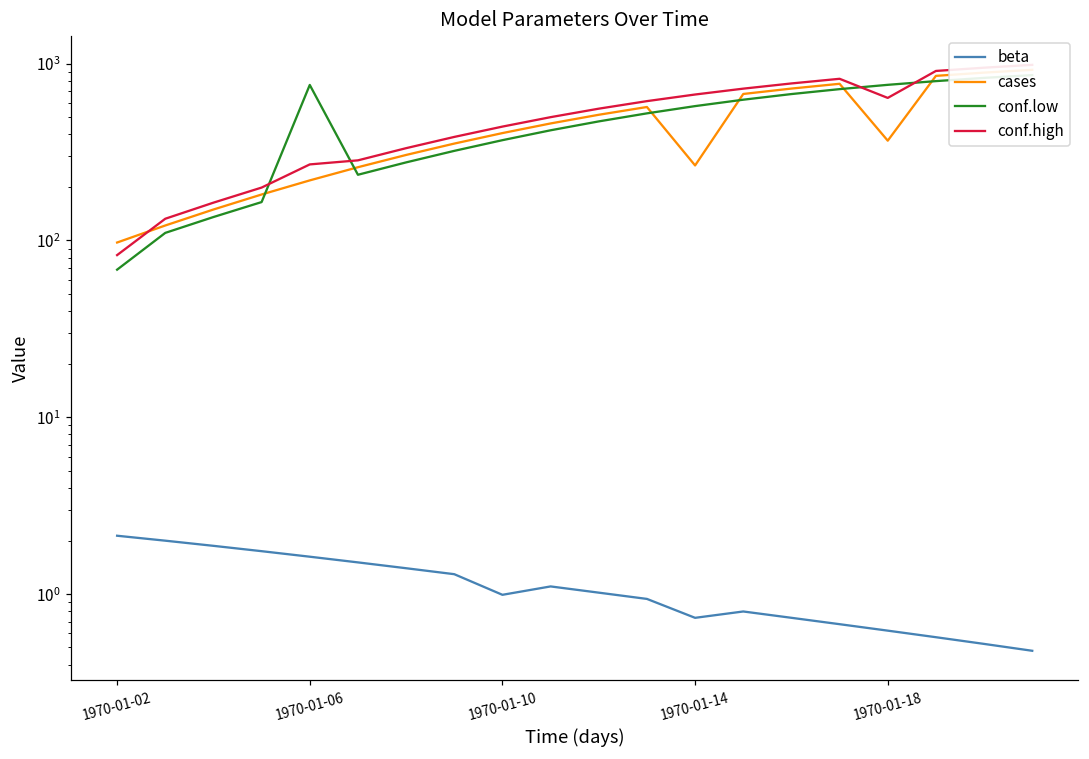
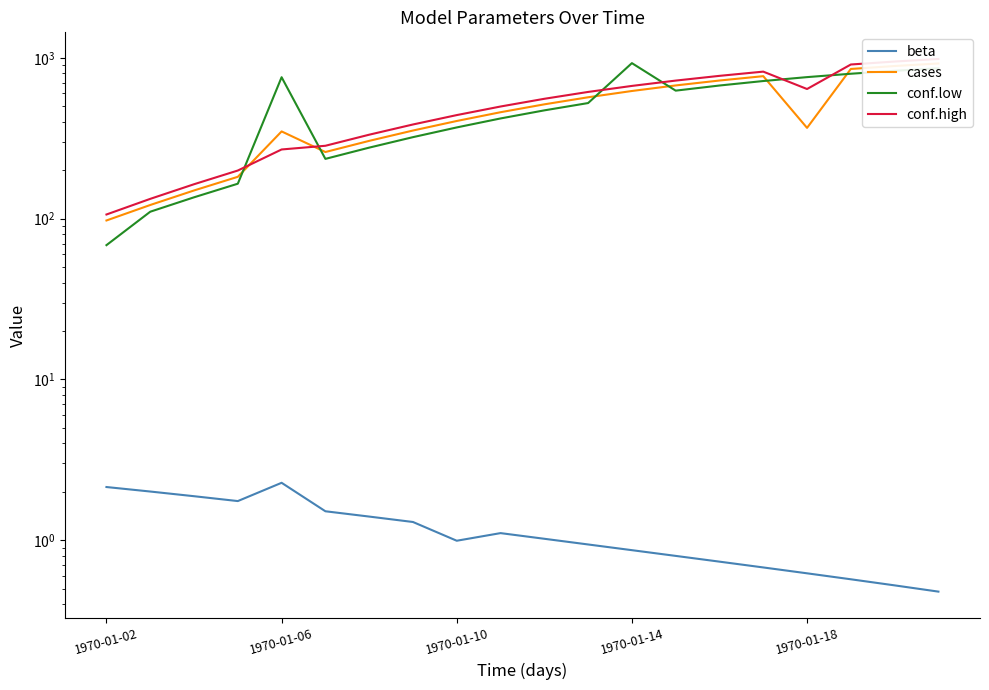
conf.high, 1970-01-02: 80 -> 110
beta, 1970-01-06: 1.6 -> 2.3
cases, 1970-01-06: 220 -> 350
beta, 1970-01-14: 0.7 -> 0.9
cases, 1970-01-14: 270 -> 620
conf.low, 1970-01-14: 570 -> 900
